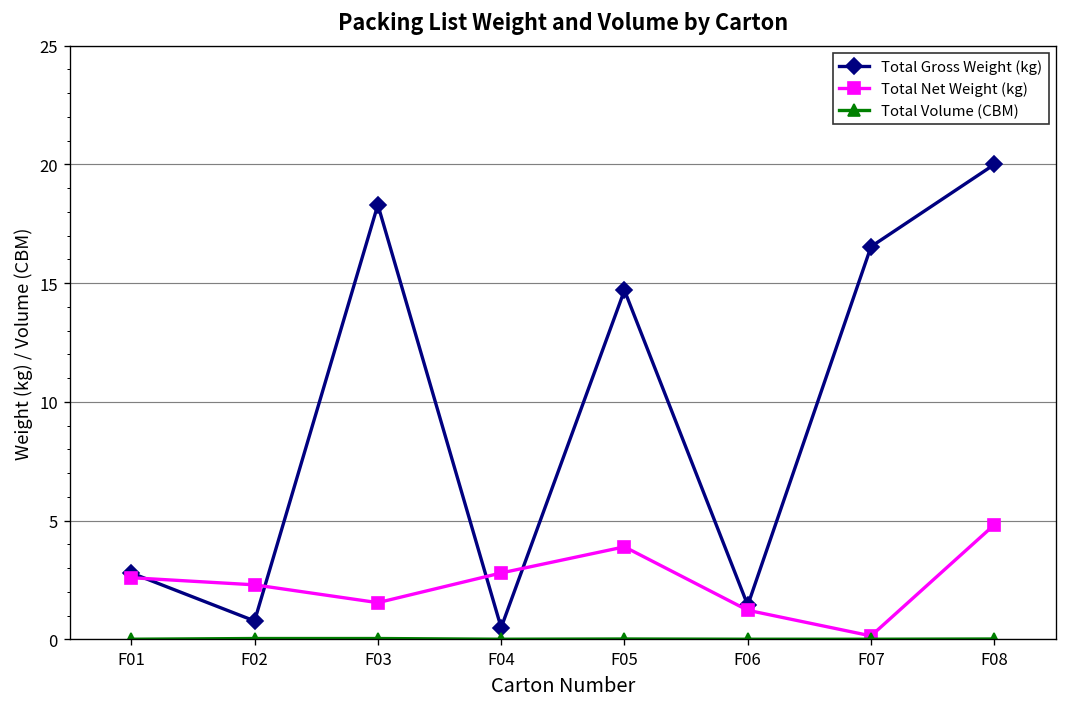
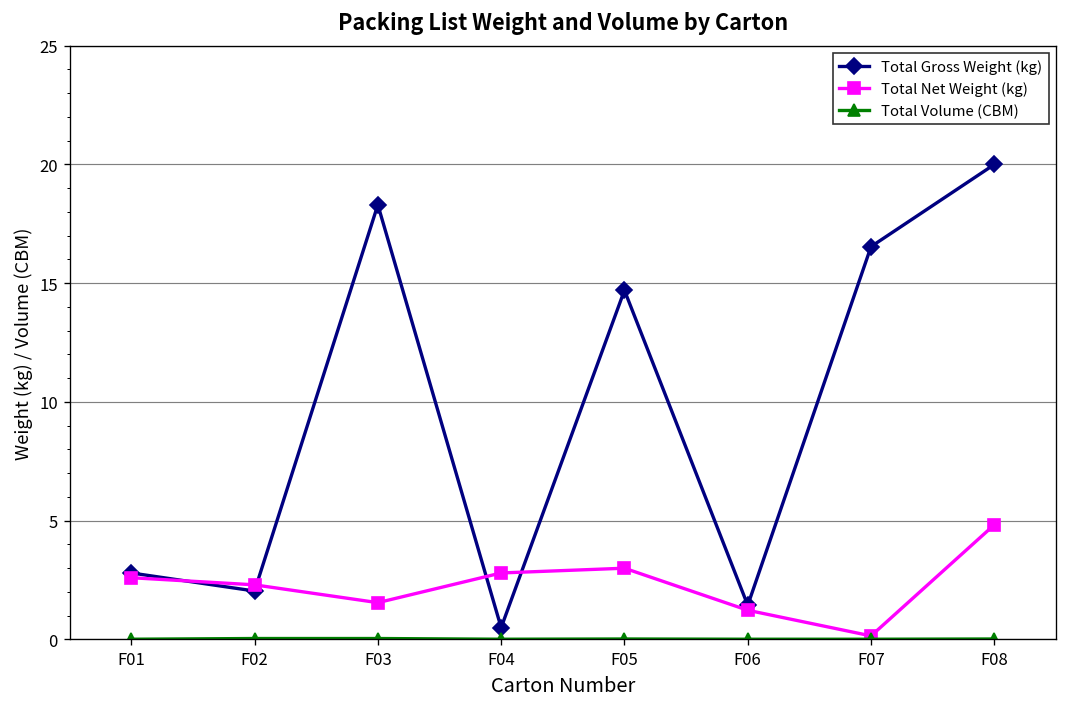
Total Gross Weight (kg), F02: 0.8 -> 2.0
Total Net Weight (kg), F05: 3.9 -> 3.0
